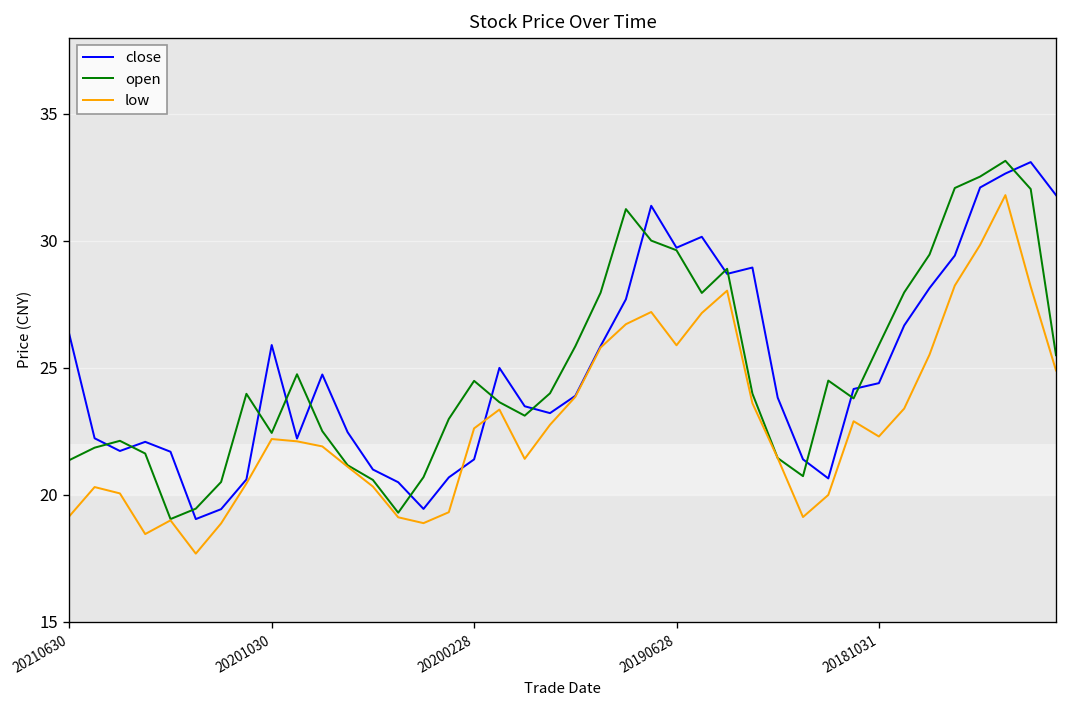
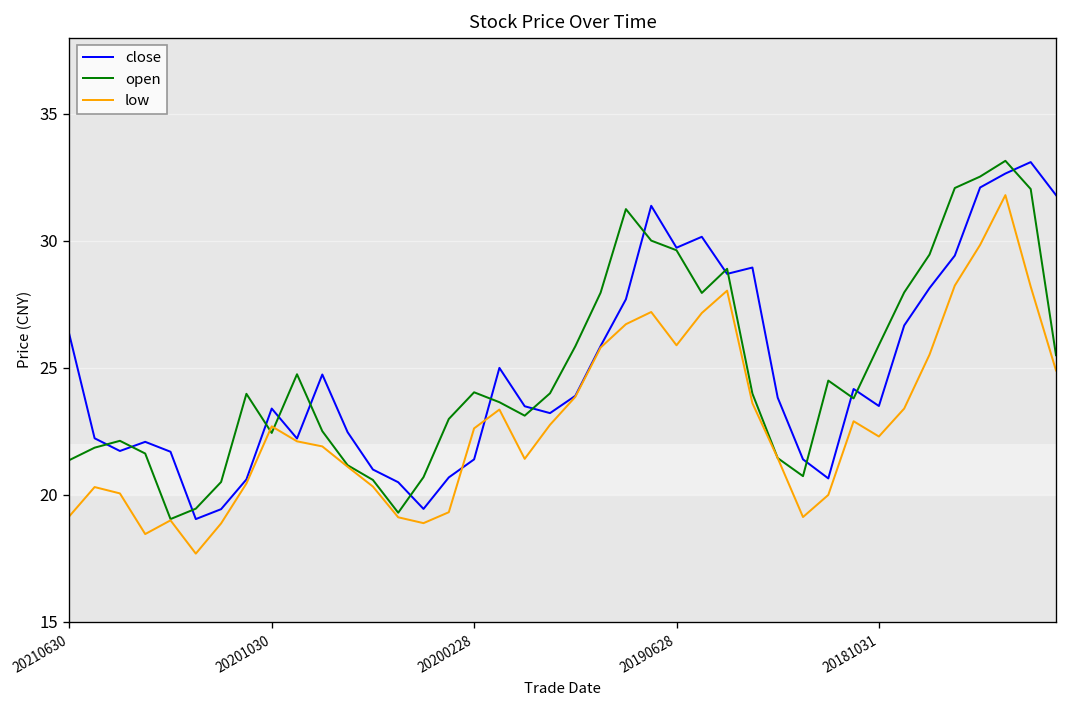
close, 20201030: 25.9 -> 23.4
low, 20201030: 22.2 -> 22.7
open, 20200228: 24.5 -> 24.0
close, 20181031: 24.4 -> 23.5
